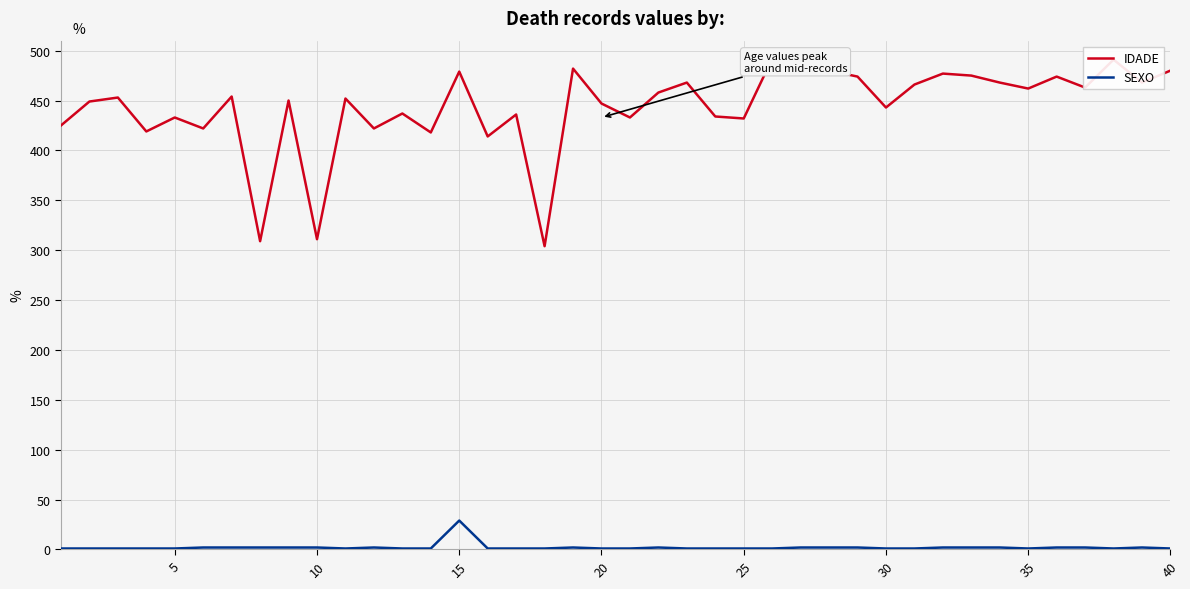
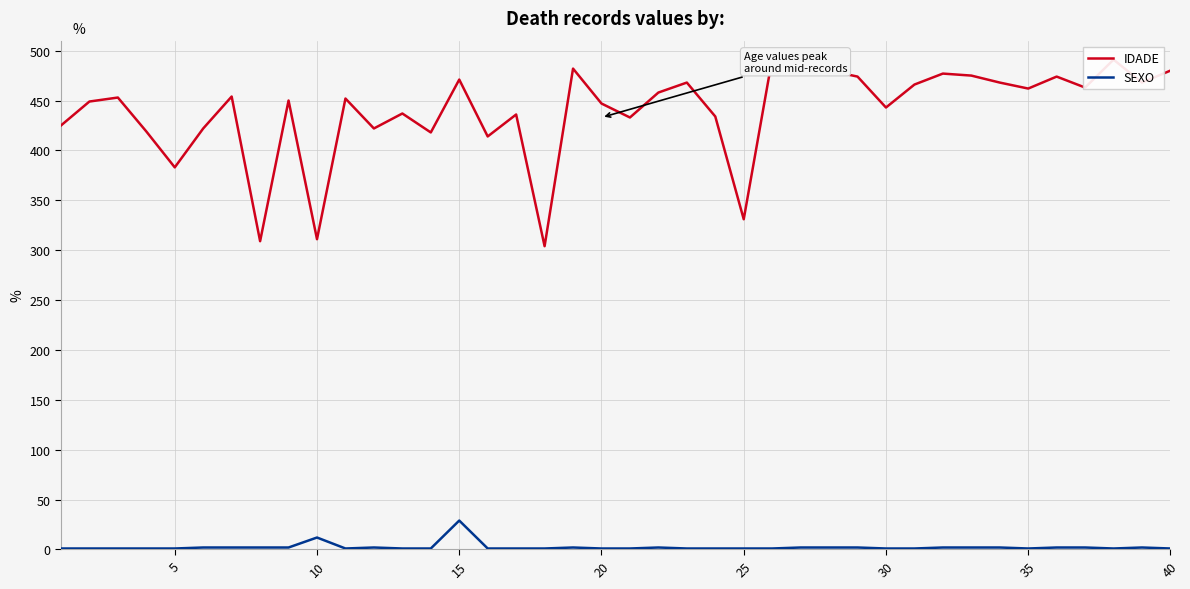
IDADE, 5: 430 -> 380
SEXO, 10: 0 -> 10
IDADE, 15: 480 -> 470
IDADE, 25: 430 -> 330
